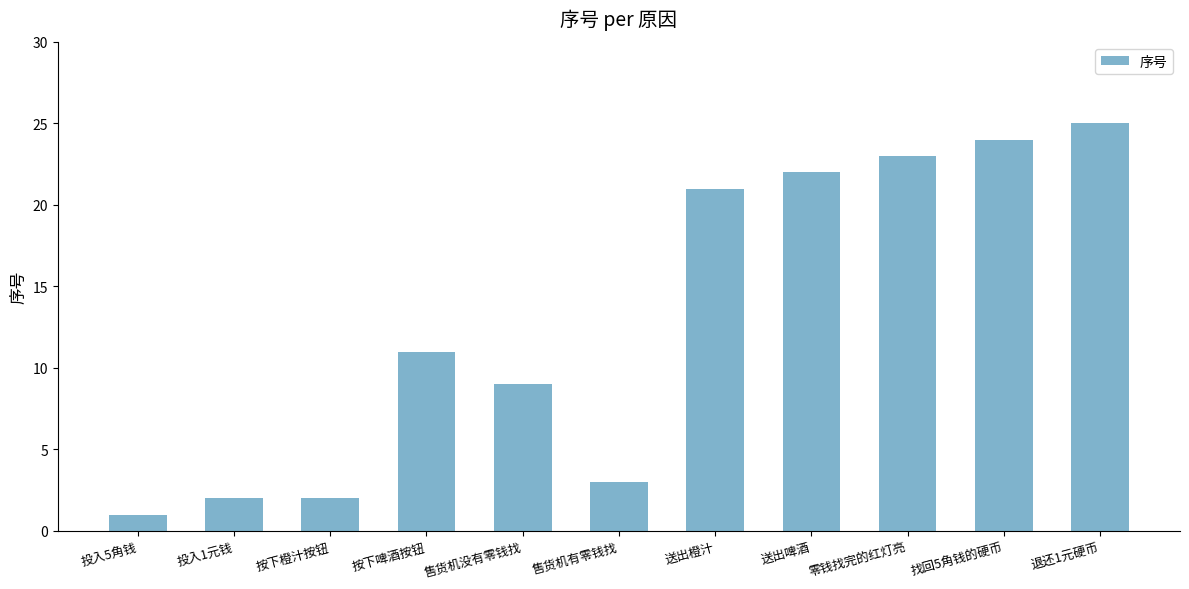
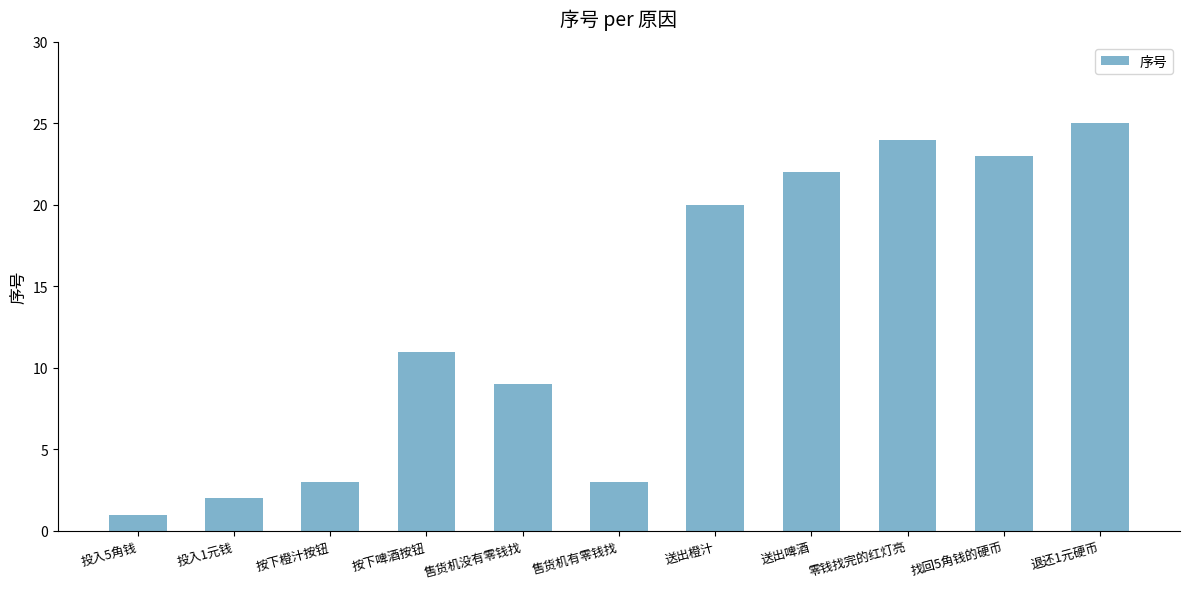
按下橙汁按钮: 2 -> 3
送出橙汁: 21 -> 20
零钱找完的红灯亮: 23 -> 24
找回5角钱的硬币: 24 -> 23
